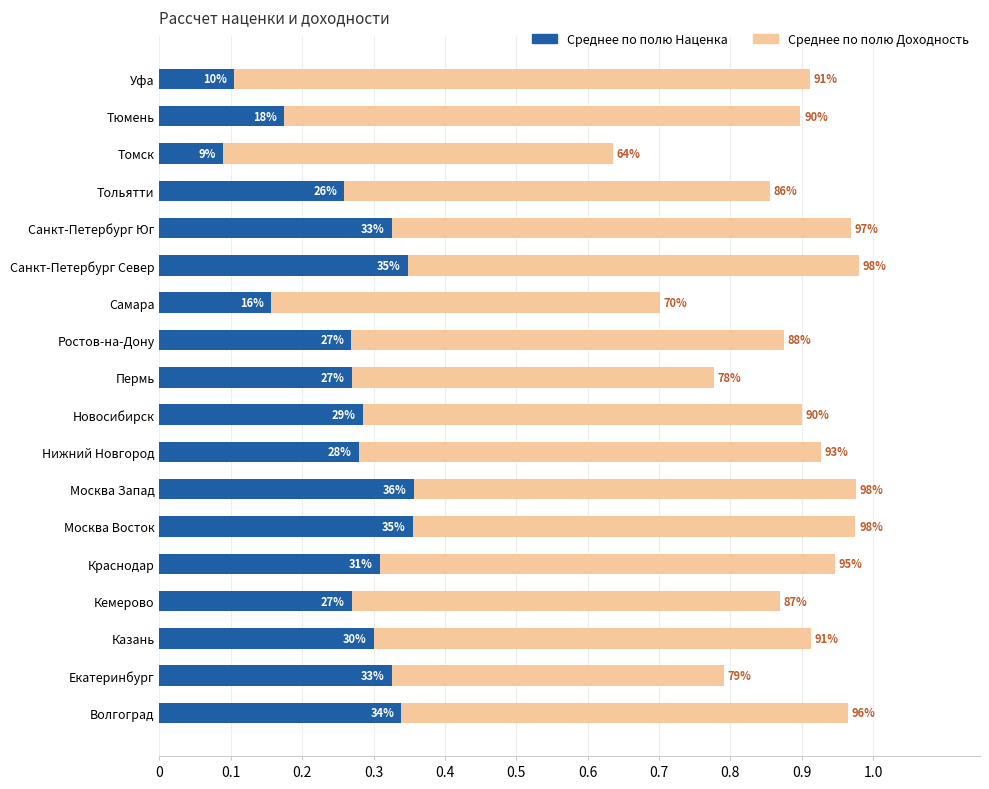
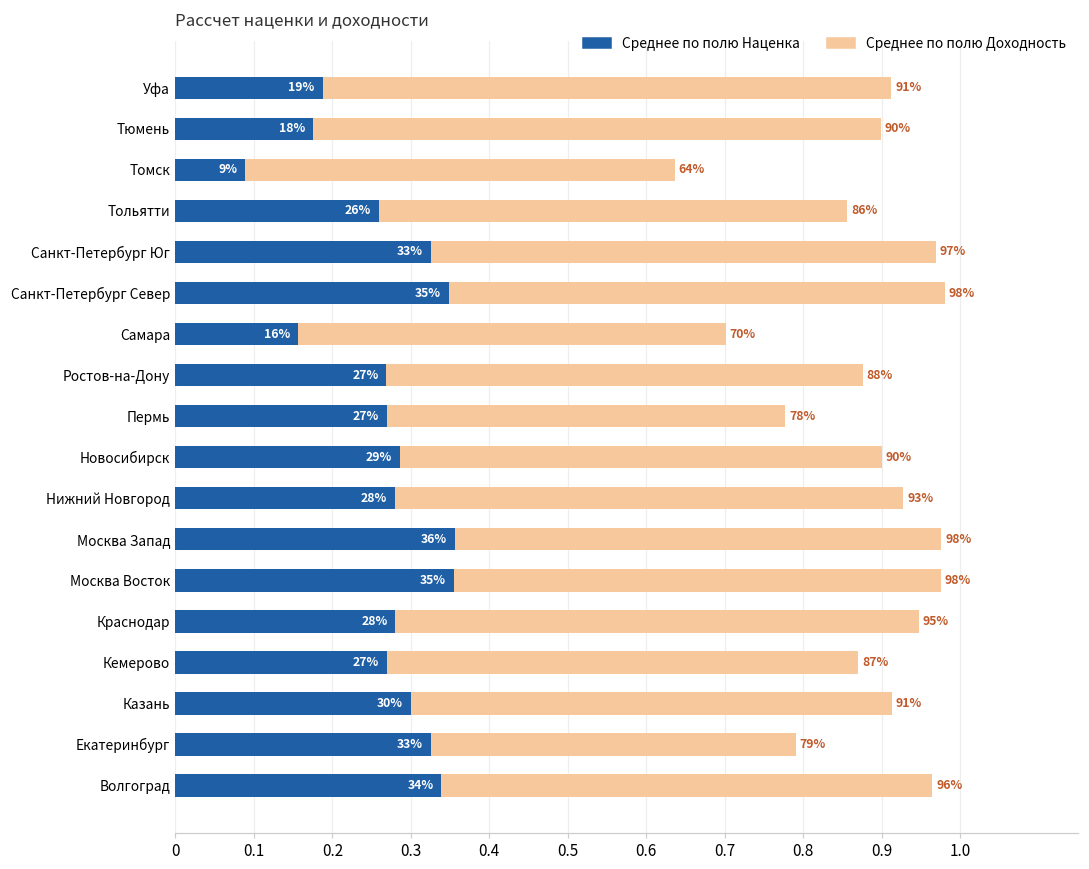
Среднее по полю Наценка, Уфа: 10% -> 19%
Среднее по полю Наценка, Краснодар: 31% -> 28%
